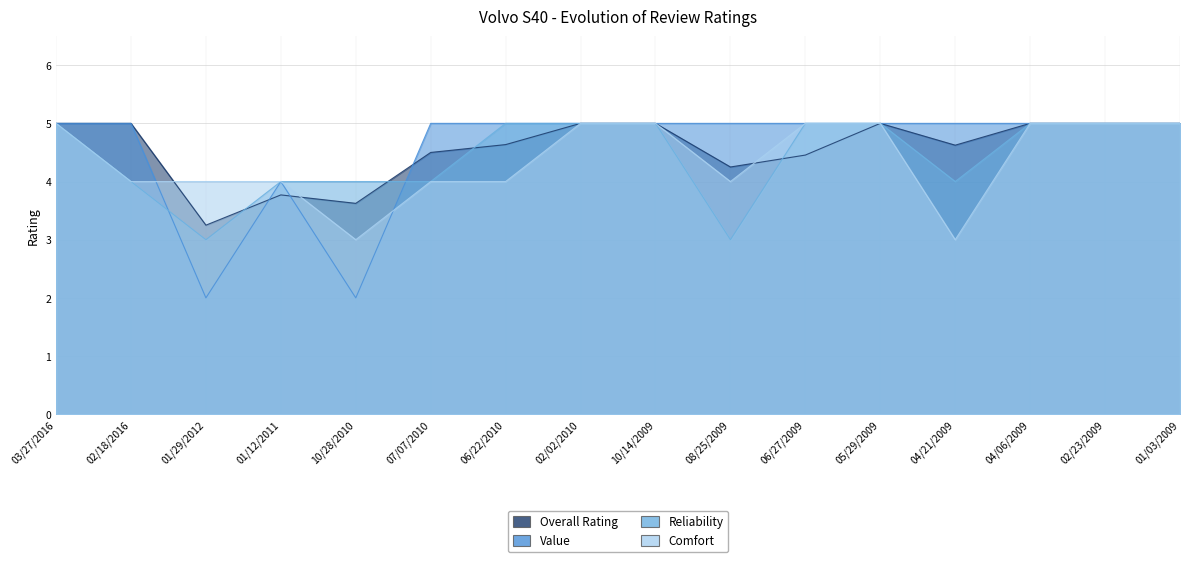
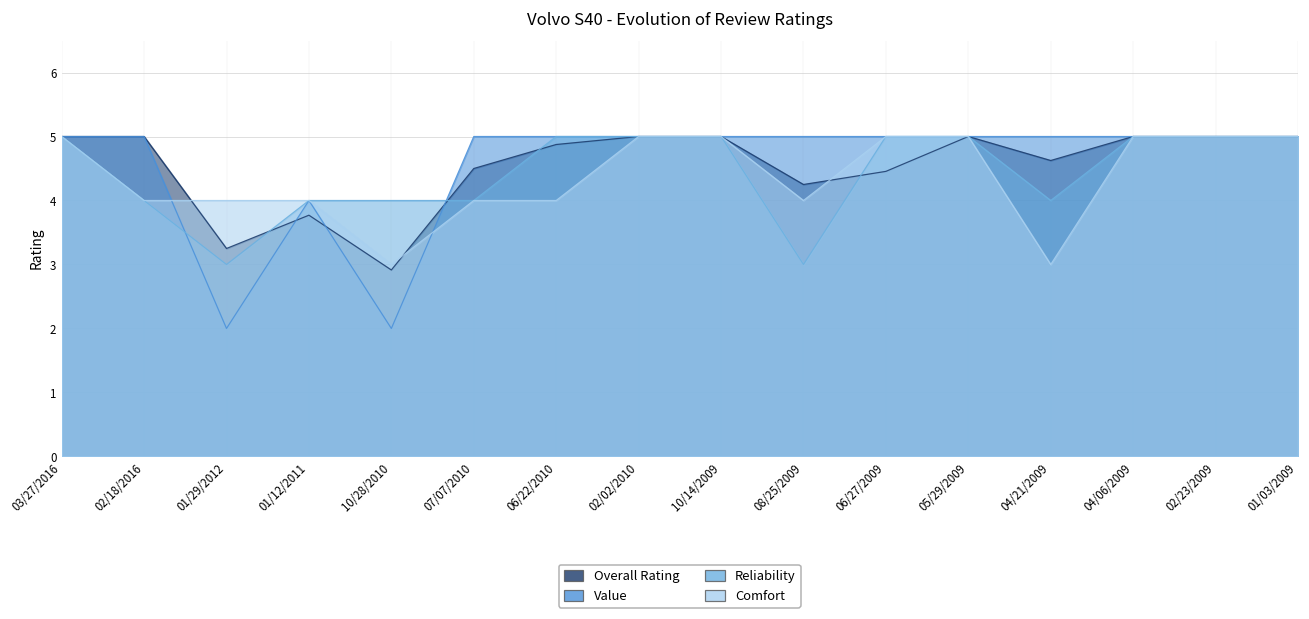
Overall Rating, 10/28/2010: 3.6 -> 2.9
Overall Rating, 06/22/2010: 4.6 -> 4.9
